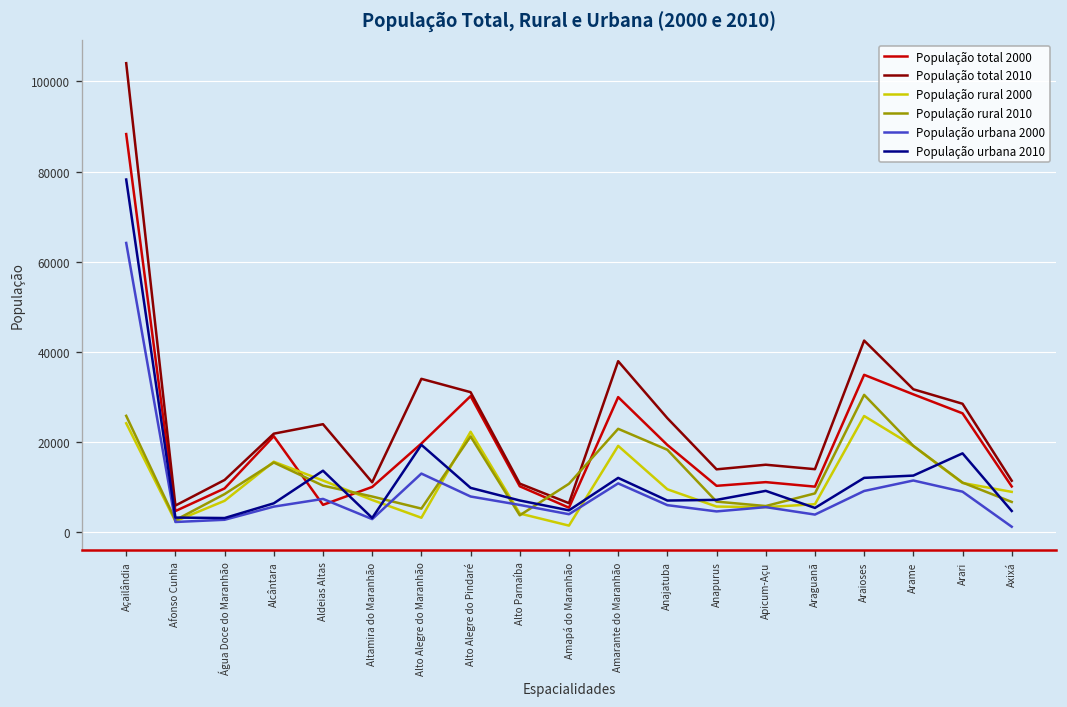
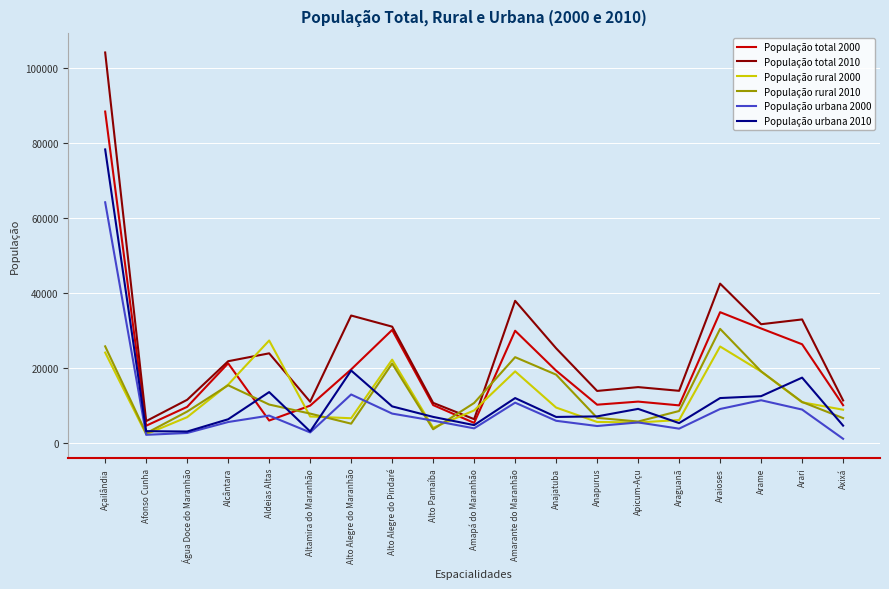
População rural 2000, Aldeias Altas: 11000 -> 27000
População rural 2000, Alto Alegre do Maranhão: 3000 -> 7000
População rural 2000, Amapá do Maranhão: 1000 -> 9000
População total 2010, Arari: 28000 -> 33000
